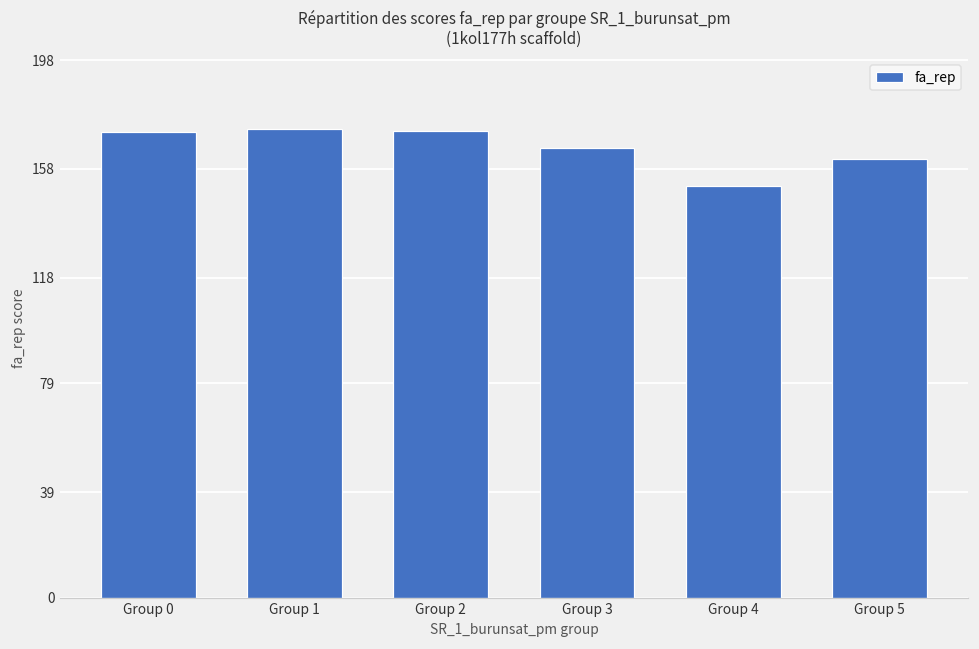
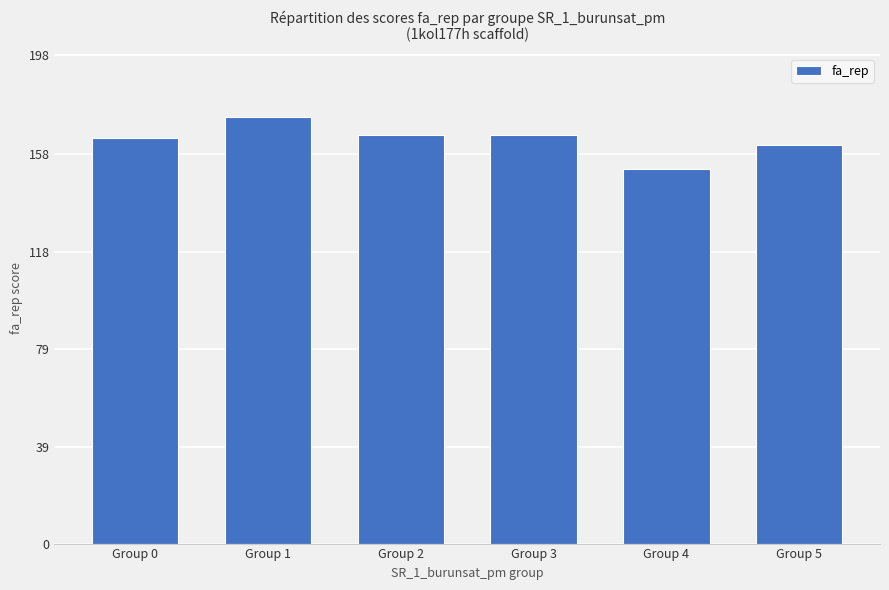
Group 0: 171 -> 164
Group 2: 172 -> 165
